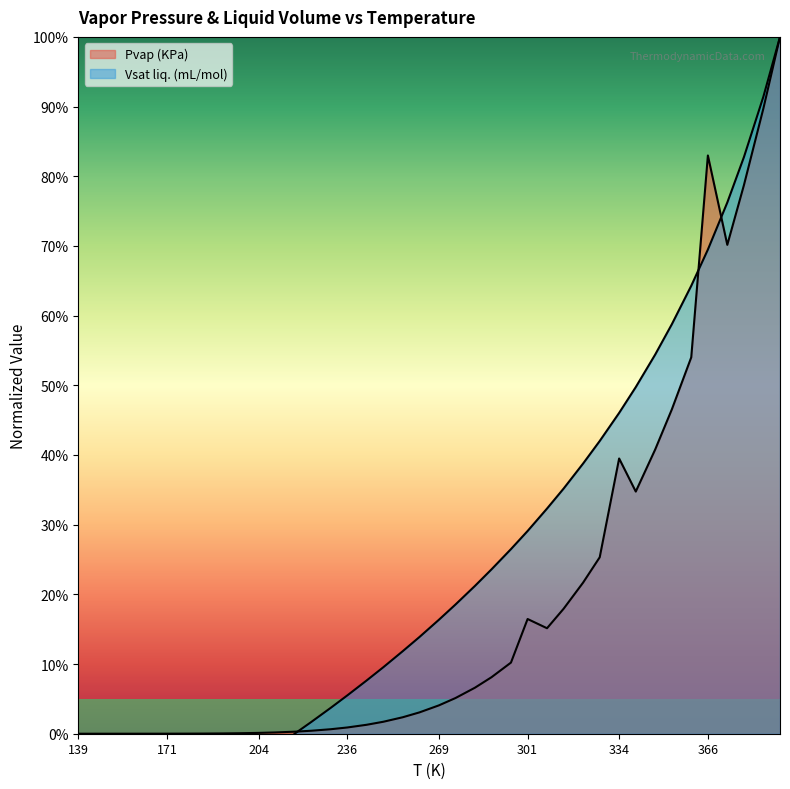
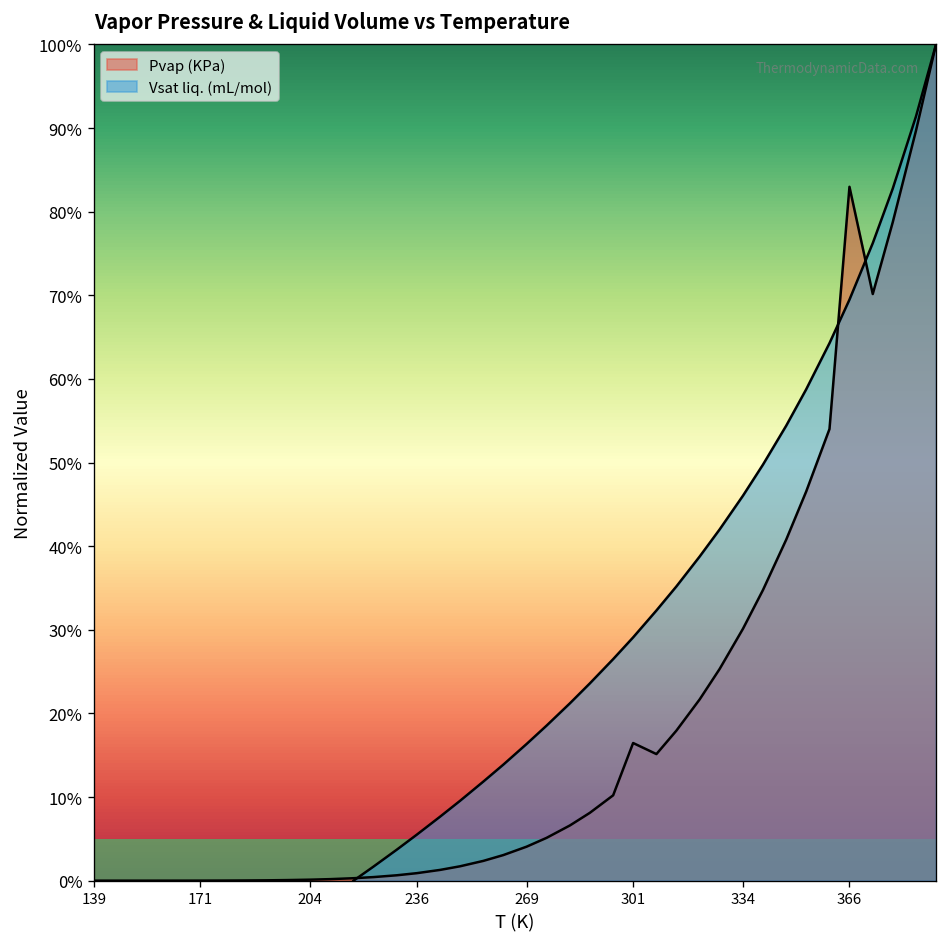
Pvap (KPa), 334: 39% -> 30%
